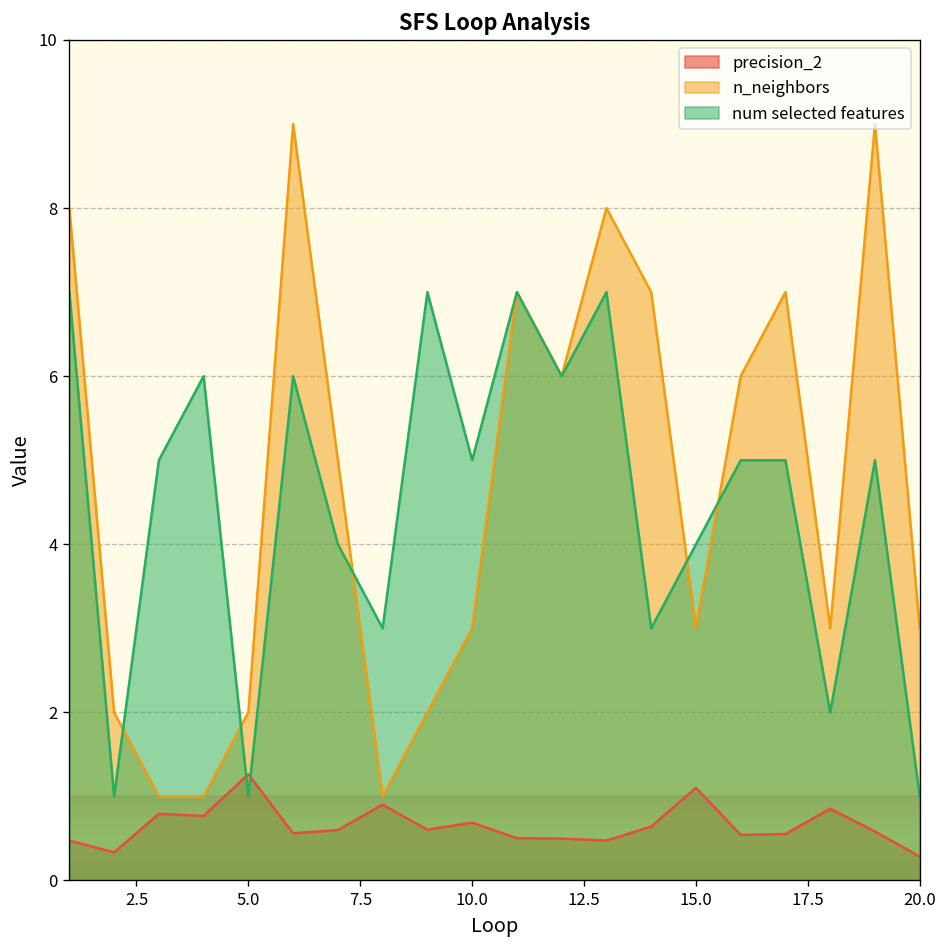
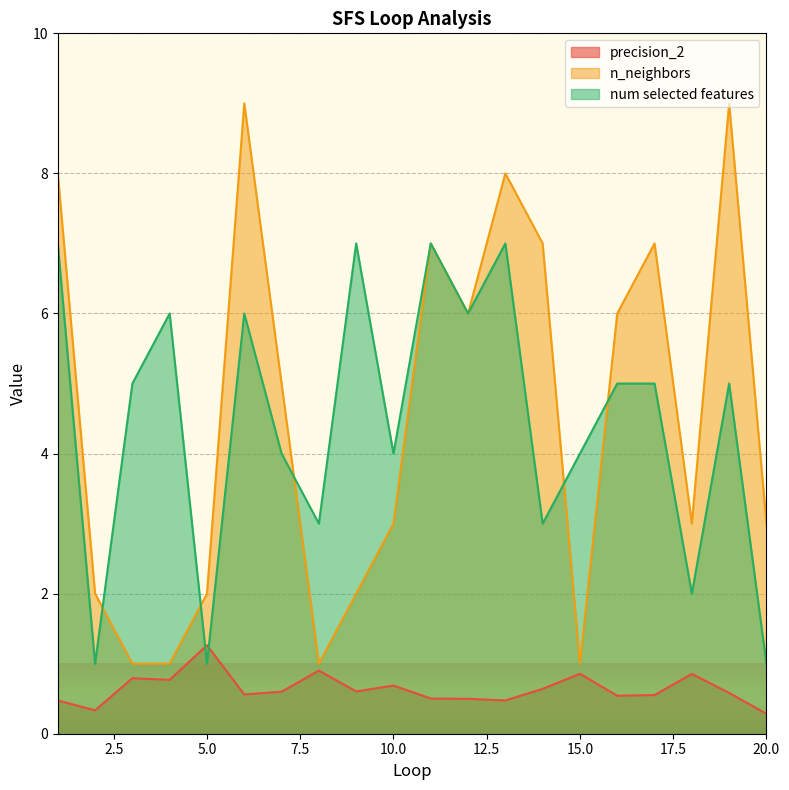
num selected features, 10.0: 5 -> 4
precision_2, 15.0: 1.1 -> 0.9
n_neighbors, 15.0: 3 -> 1
